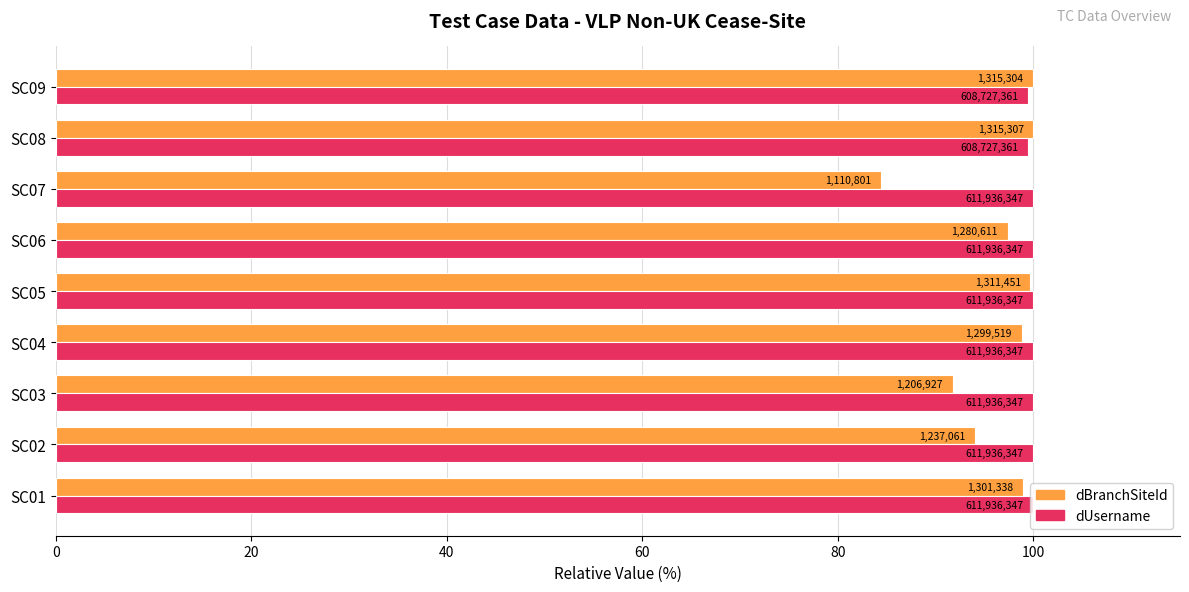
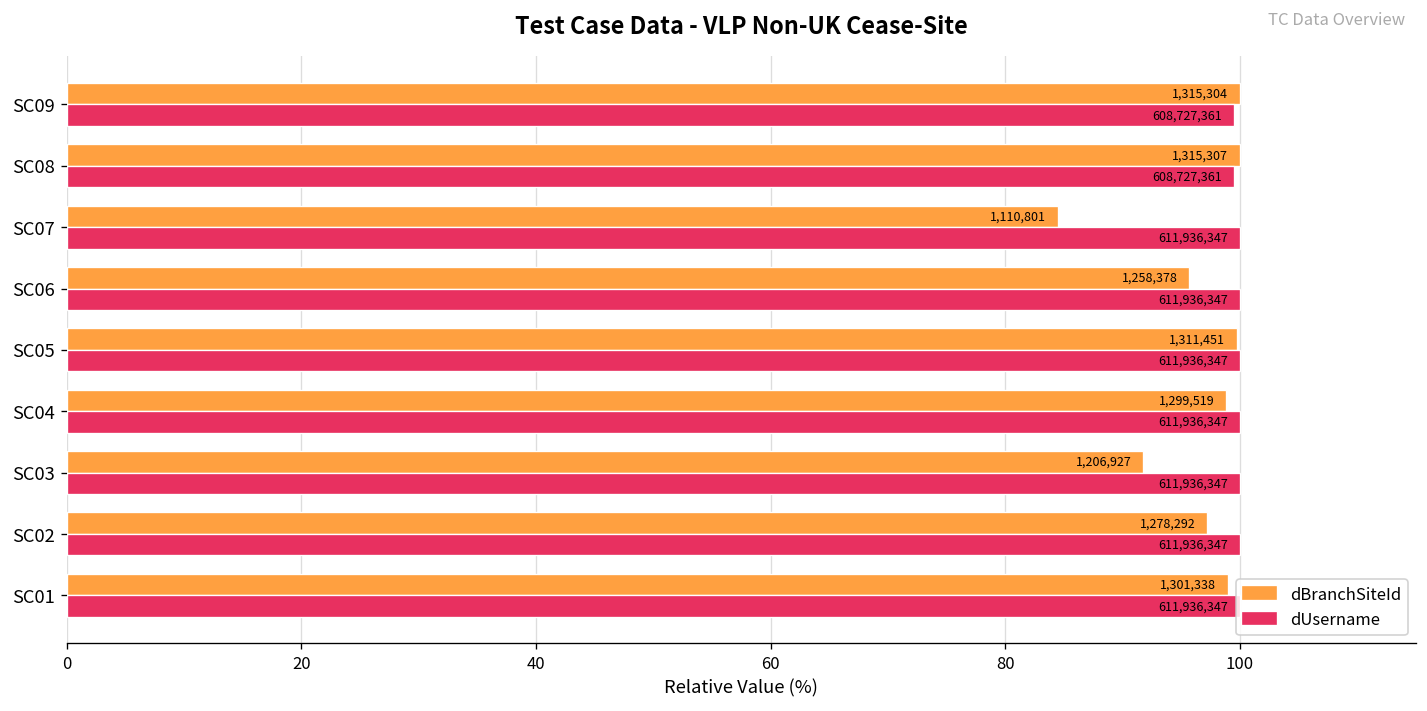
dBranchSiteId, SC06: 1,280,611 -> 1,258,378
dBranchSiteId, SC02: 1,237,061 -> 1,278,292
